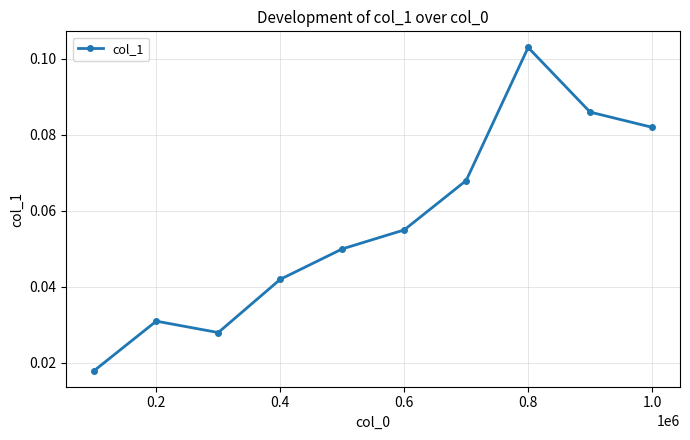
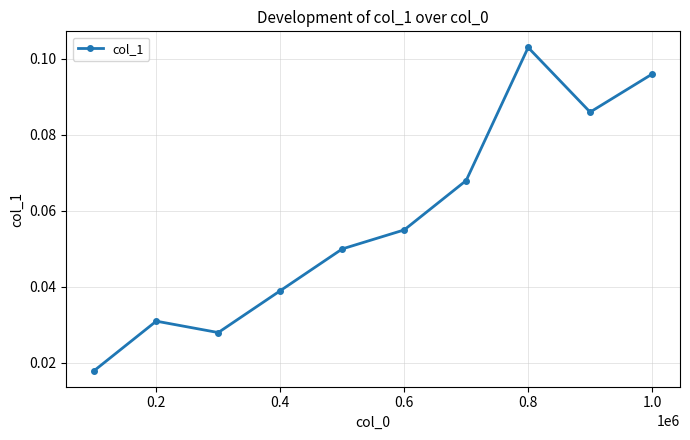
0.4: 0.042 -> 0.039
1.0: 0.082 -> 0.096
